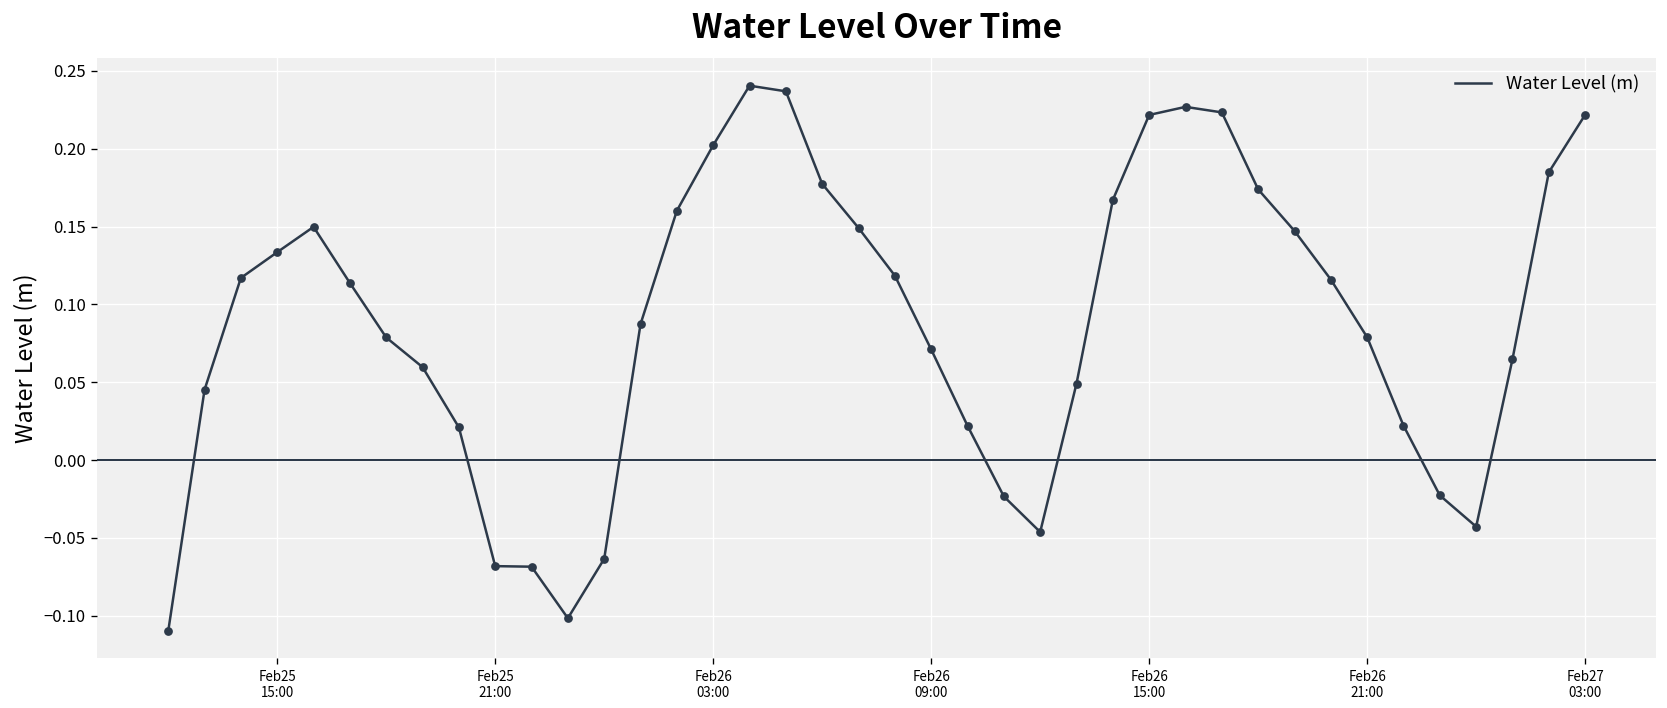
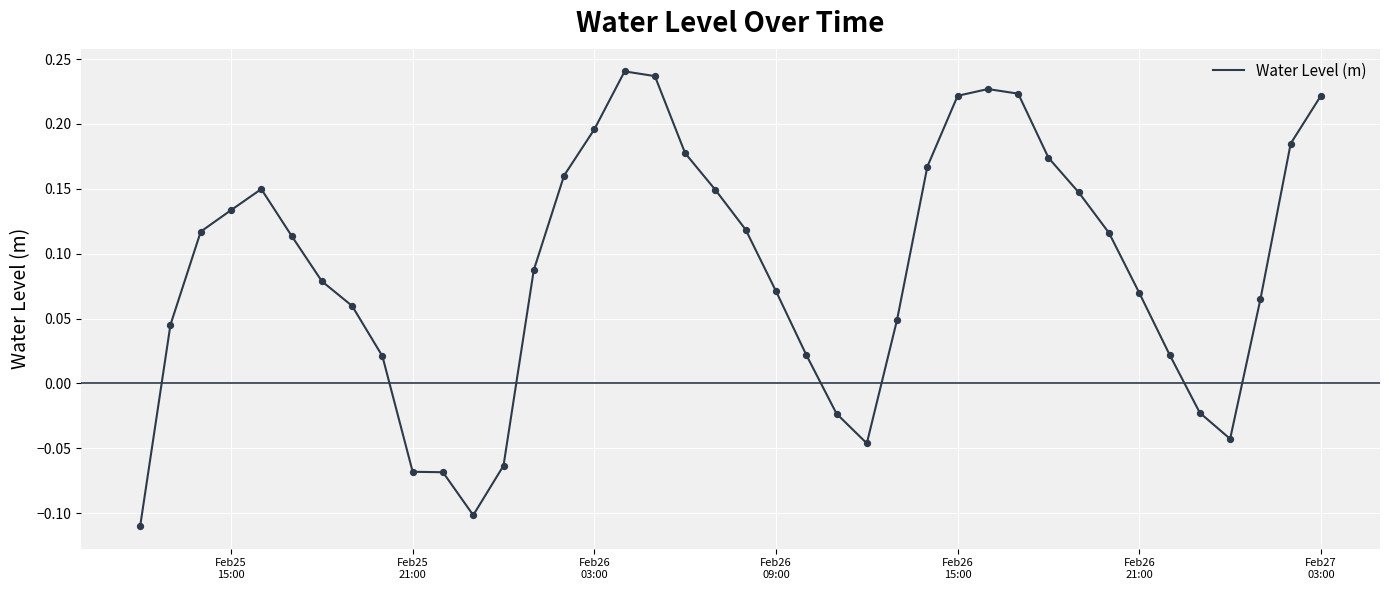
Feb26 03:00: 0.202 -> 0.196
Feb26 21:00: 0.079 -> 0.070
